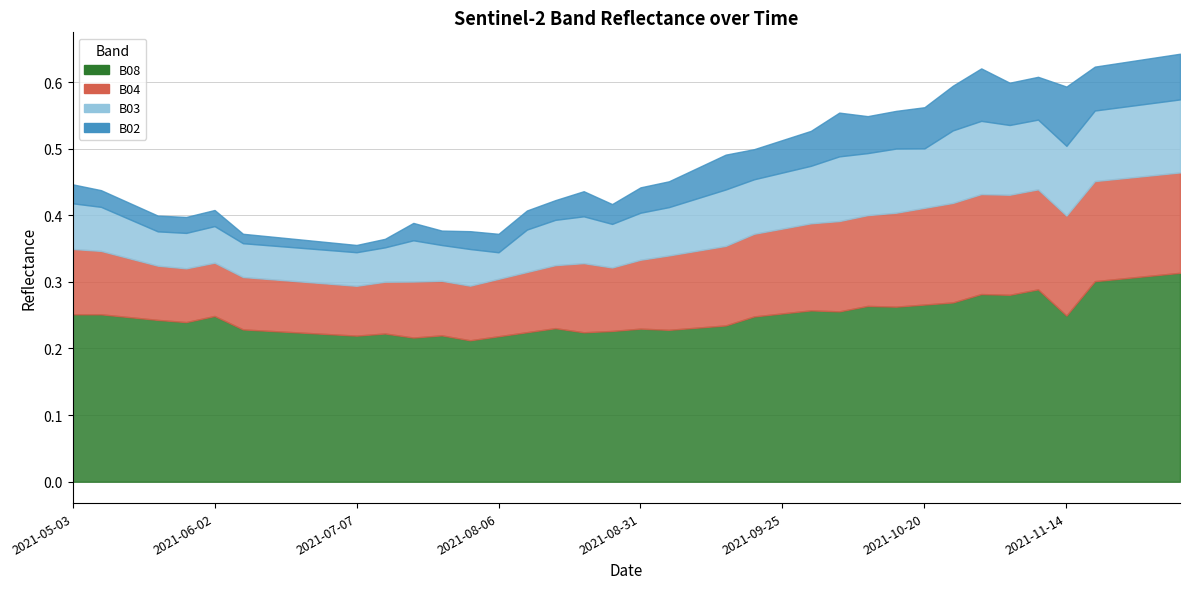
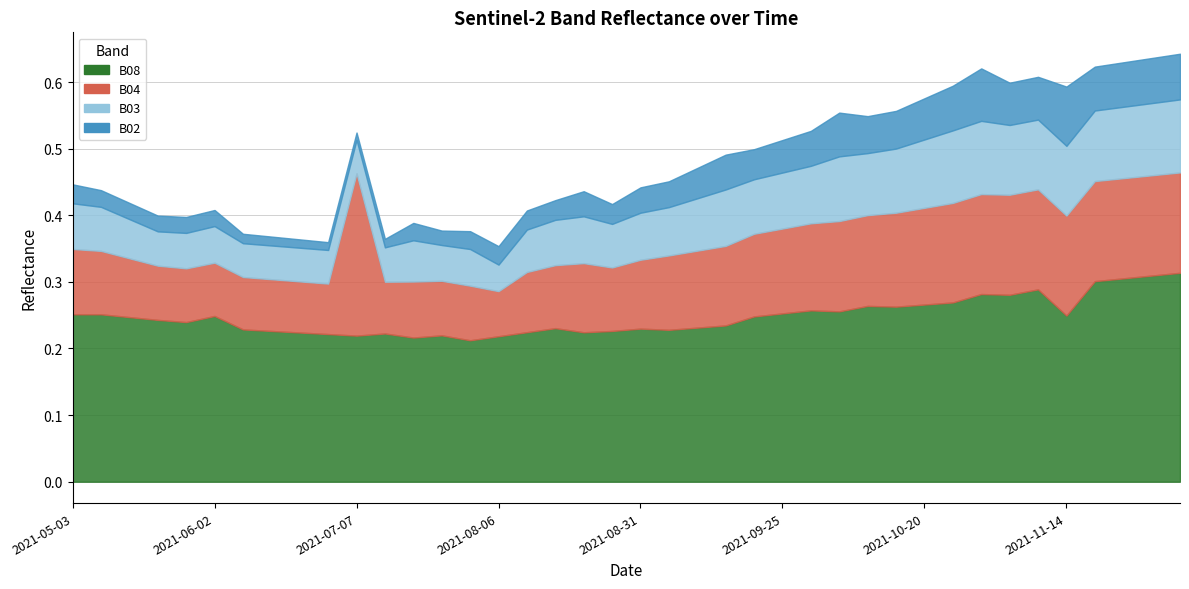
B04, 2021-07-07: 0.07 -> 0.24
B04, 2021-08-06: 0.09 -> 0.07
B03, 2021-10-20: 0.09 -> 0.10
